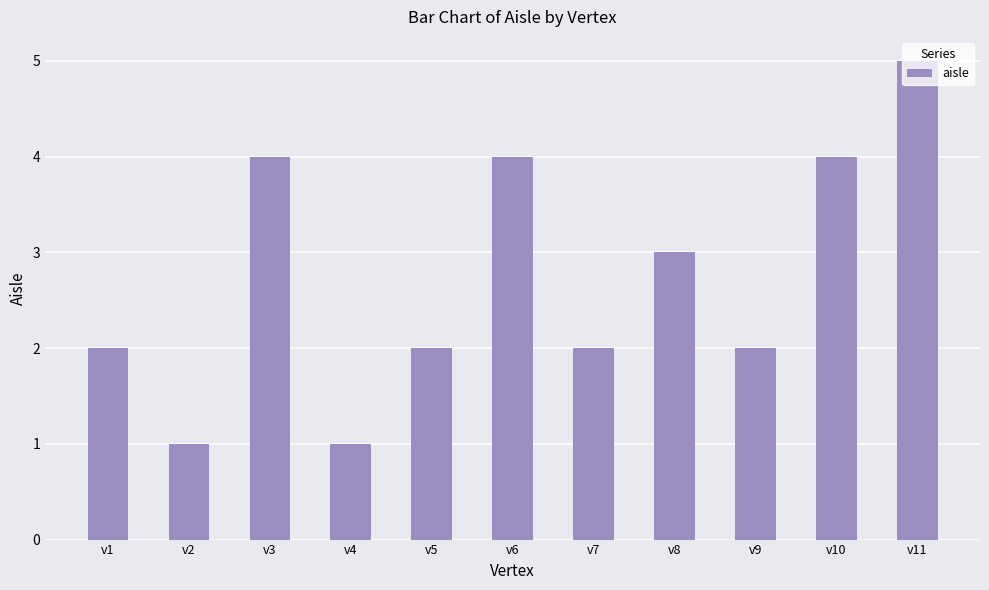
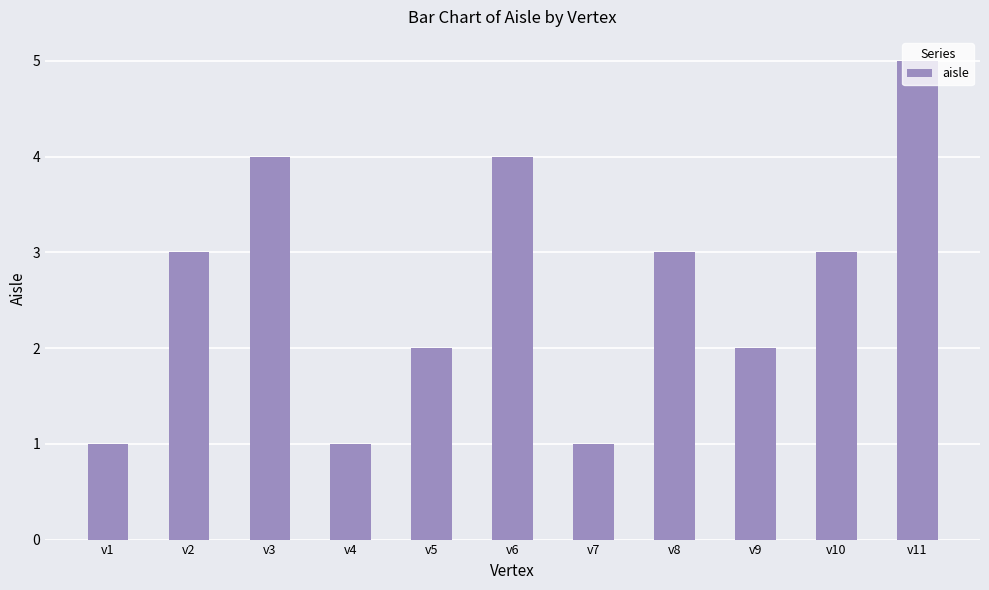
v1: 2 -> 1
v2: 1 -> 3
v7: 2 -> 1
v10: 4 -> 3
